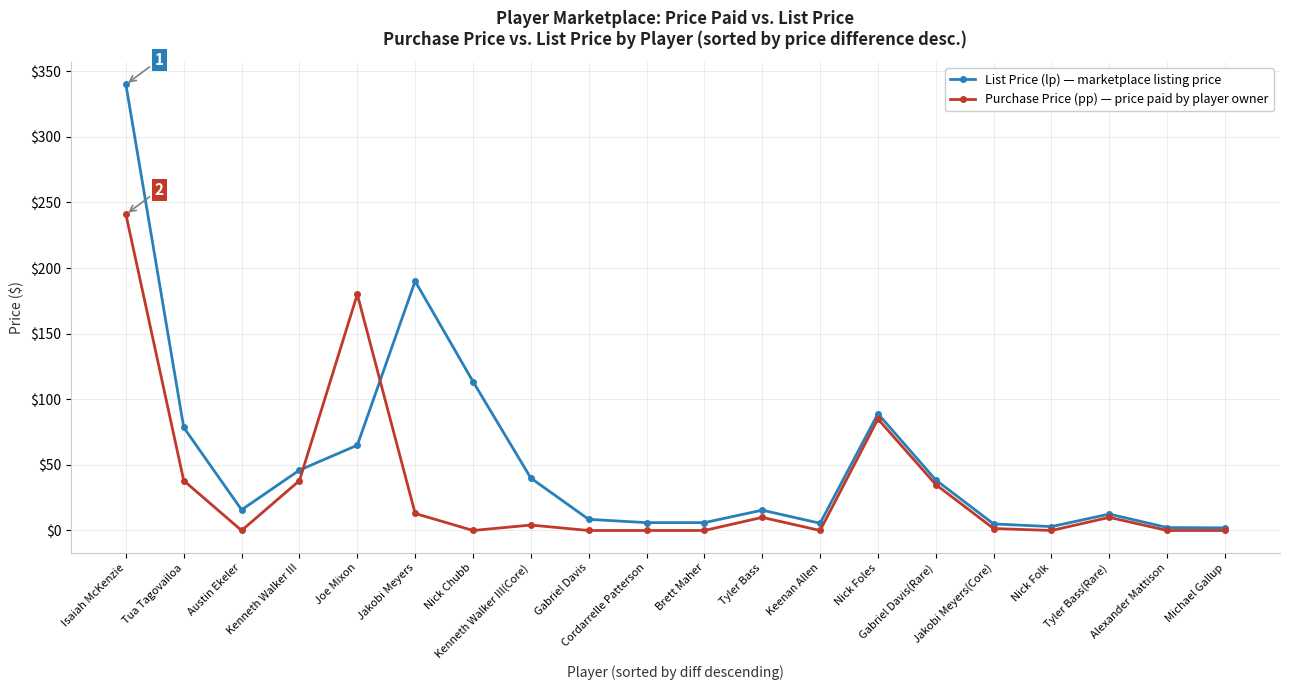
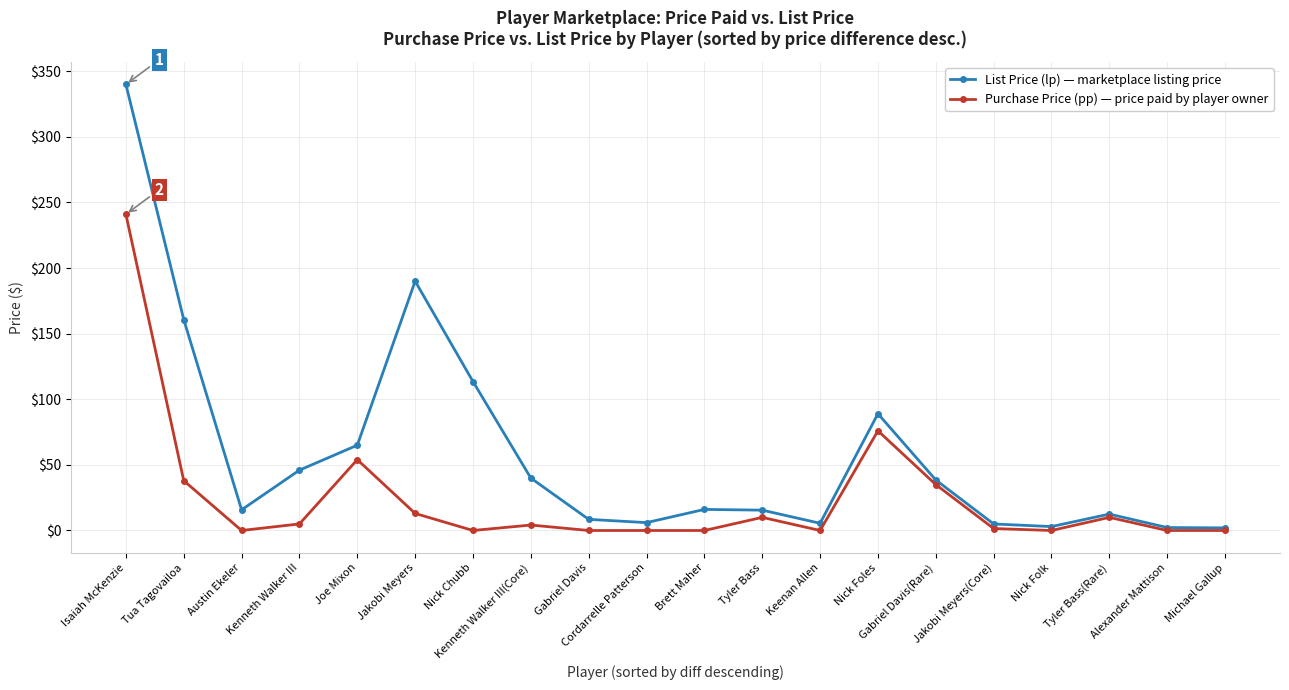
List Price (lp) — marketplace listing price, Tua Tagovailoa: $79 -> $161
Purchase Price (pp) — price paid by player owner, Kenneth Walker III: $38 -> $5
Purchase Price (pp) — price paid by player owner, Joe Mixon: $180 -> $54
List Price (lp) — marketplace listing price, Brett Maher: $6 -> $16
Purchase Price (pp) — price paid by player owner, Nick Foles: $85 -> $76
